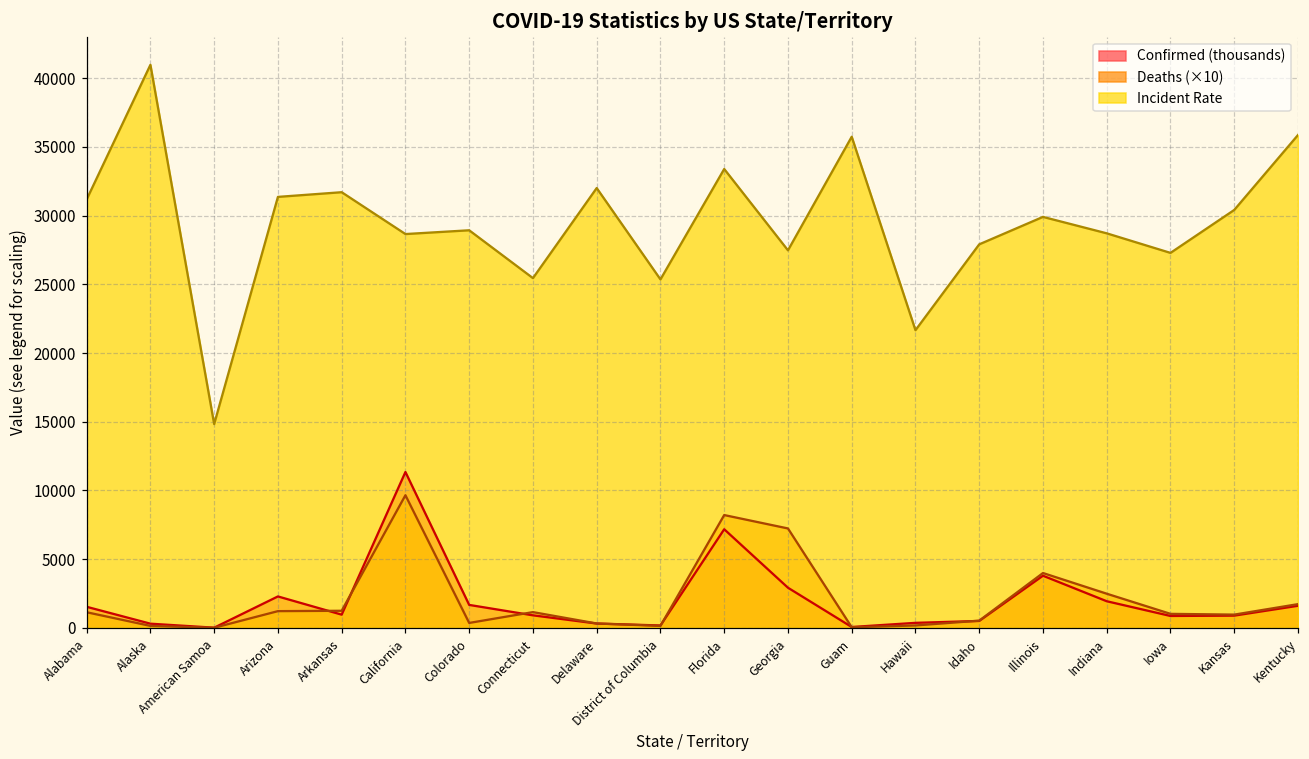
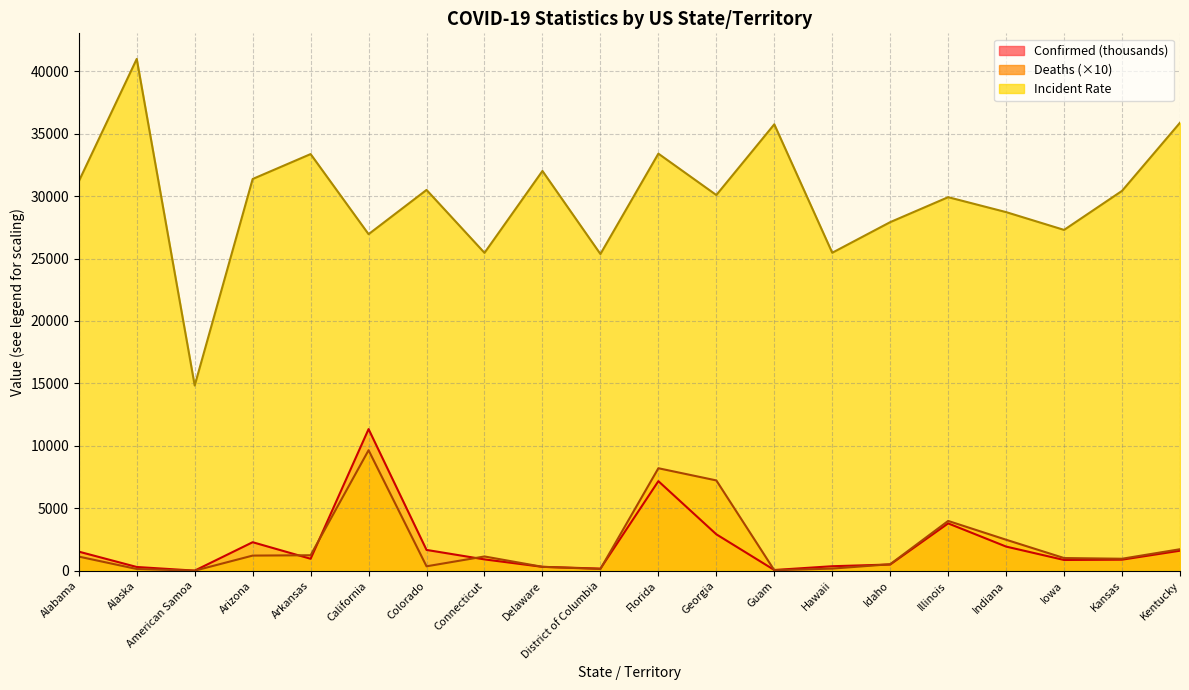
Incident Rate, Arkansas: 31700 -> 33400
Incident Rate, California: 28700 -> 26900
Incident Rate, Colorado: 28900 -> 30500
Incident Rate, Georgia: 27500 -> 30100
Incident Rate, Hawaii: 21700 -> 25500
